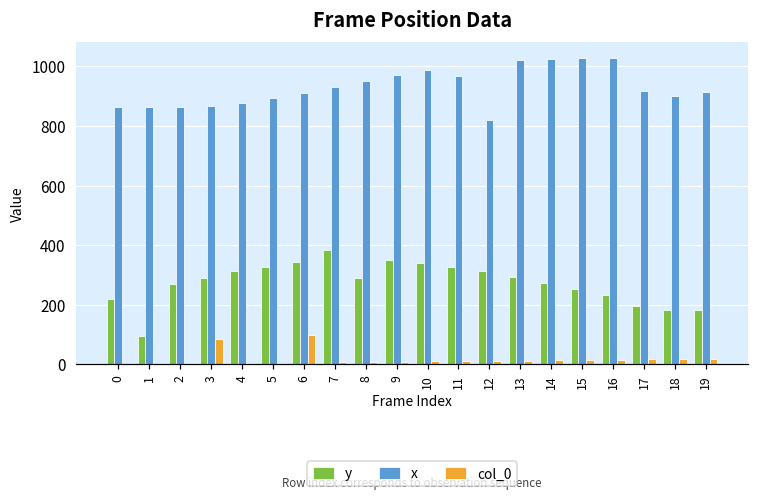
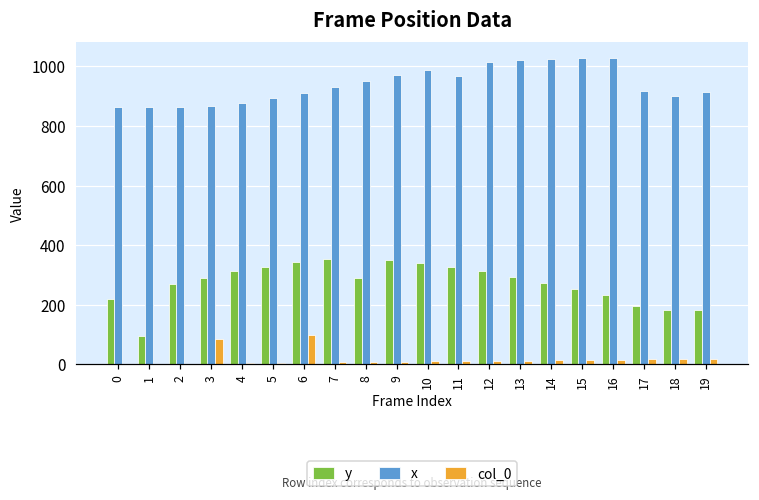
y, 7: 390 -> 350
x, 12: 820 -> 1010
